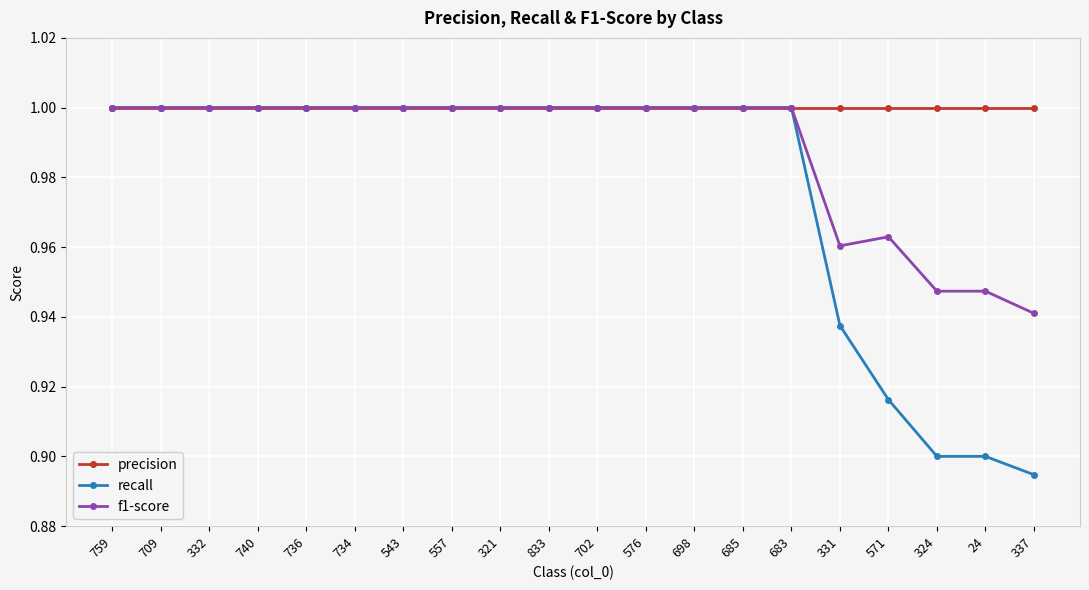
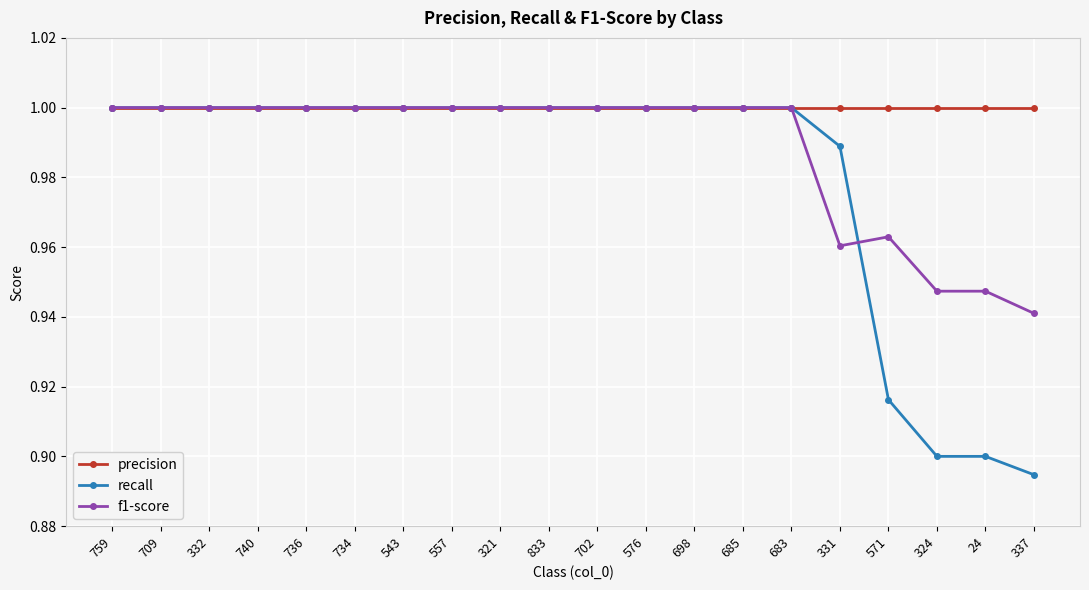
recall, 331: 0.938 -> 0.989
